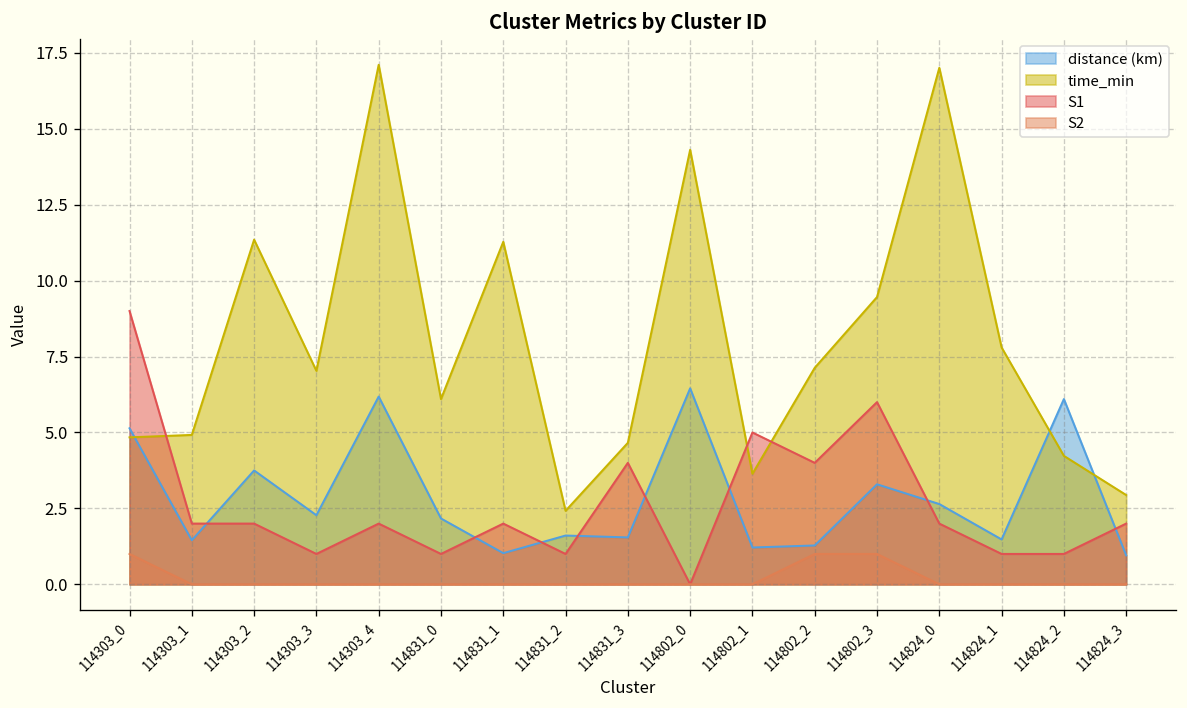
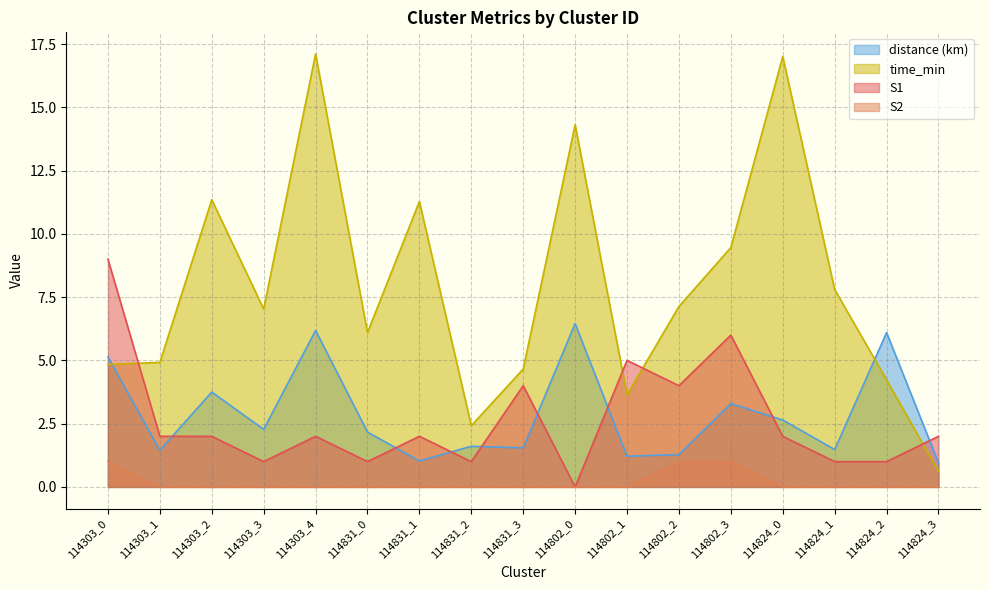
time_min, 114824_3: 2.9 -> 0.6
